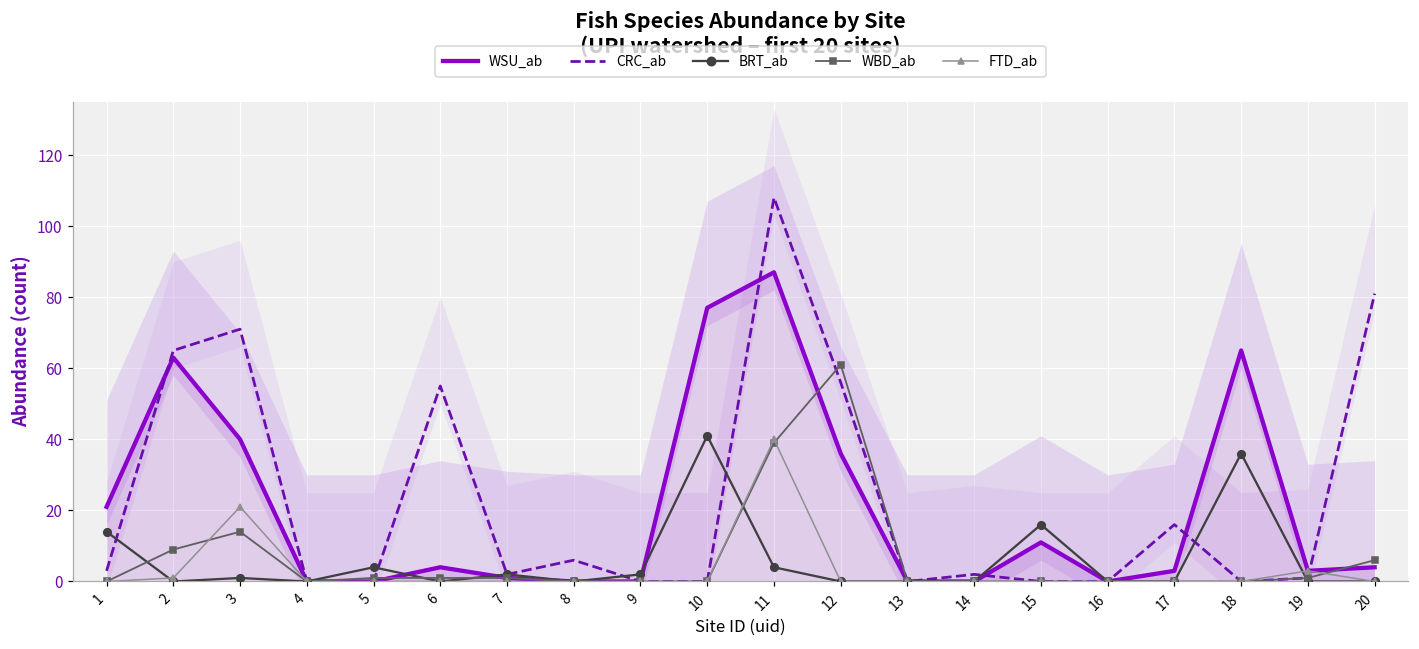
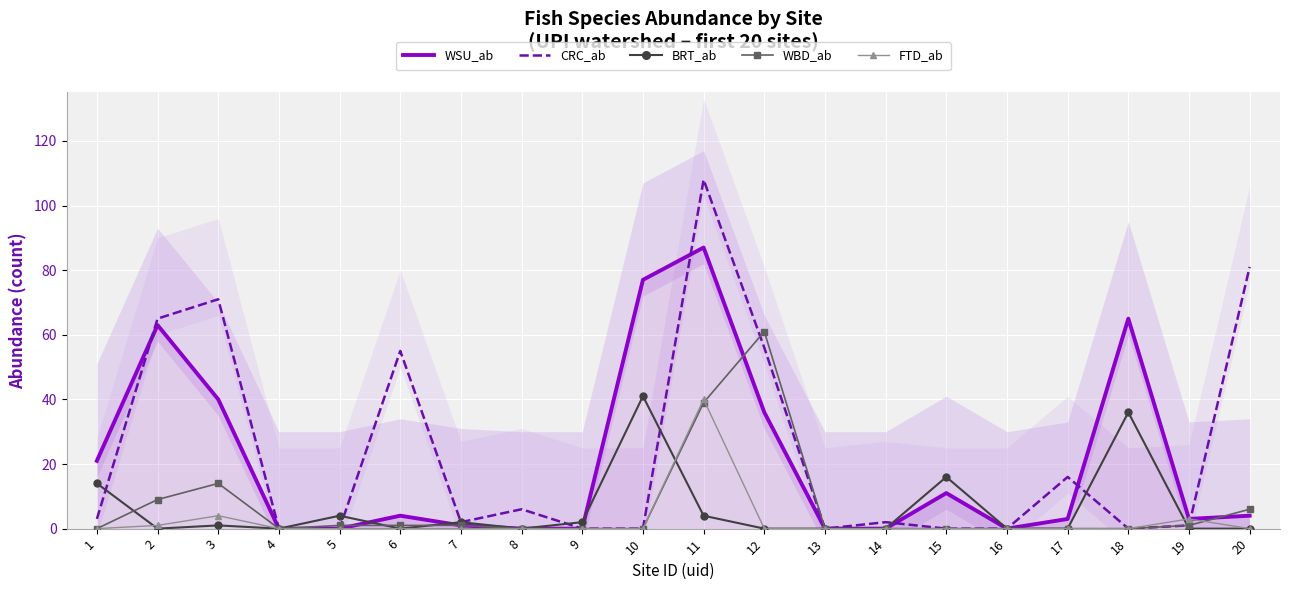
FTD_ab, 3: 21 -> 4
